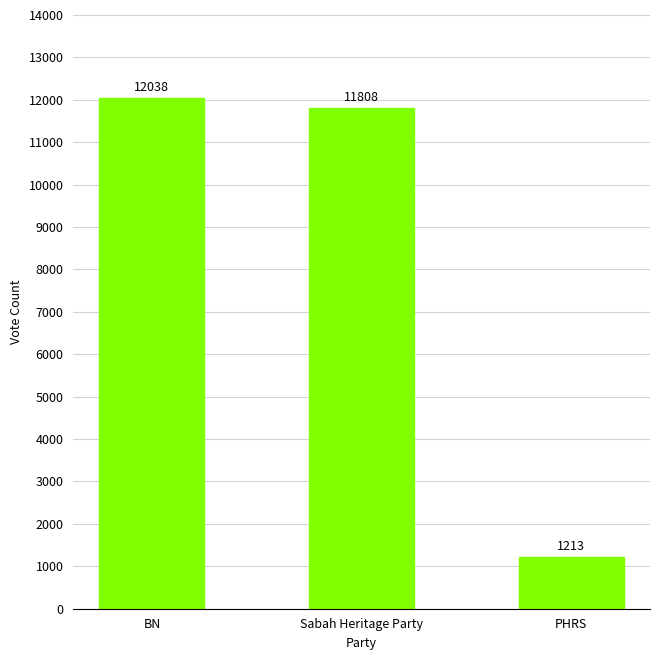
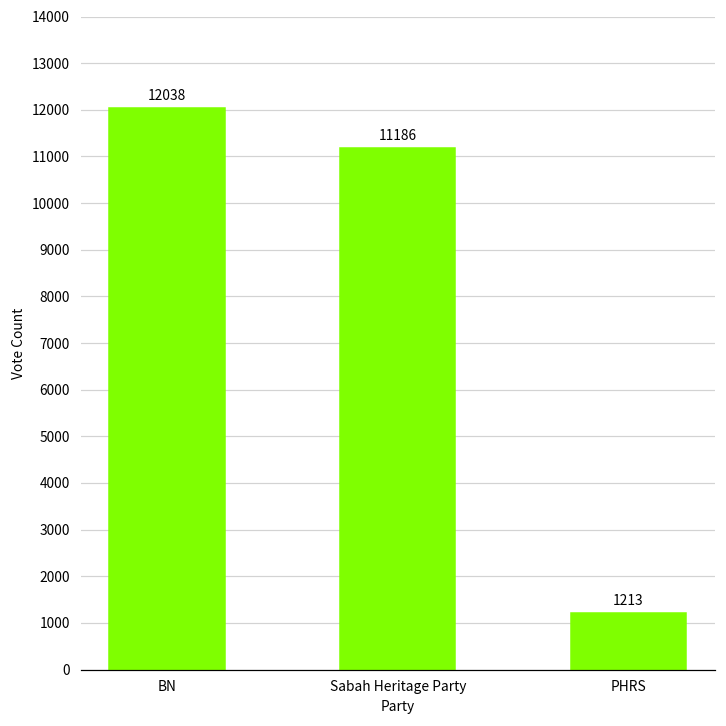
Sabah Heritage Party: 11808 -> 11186
